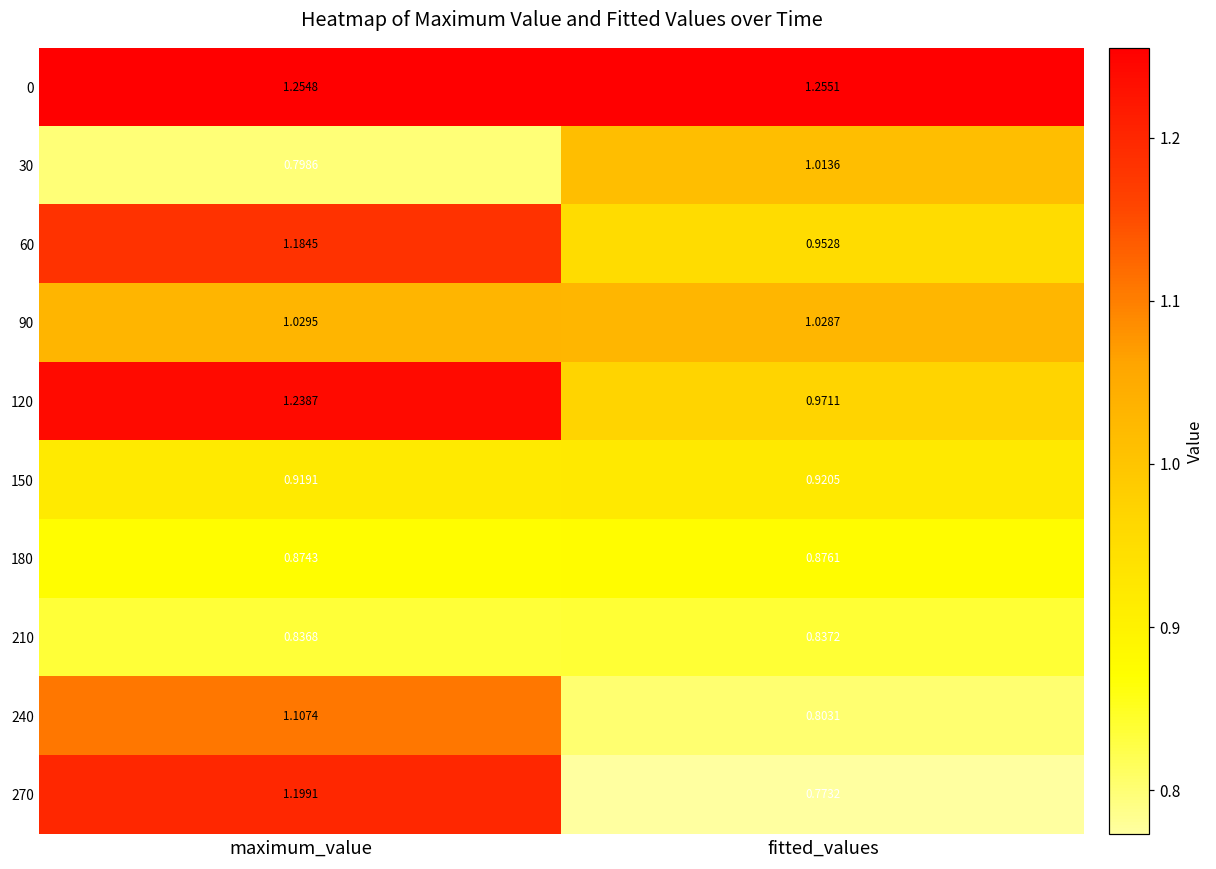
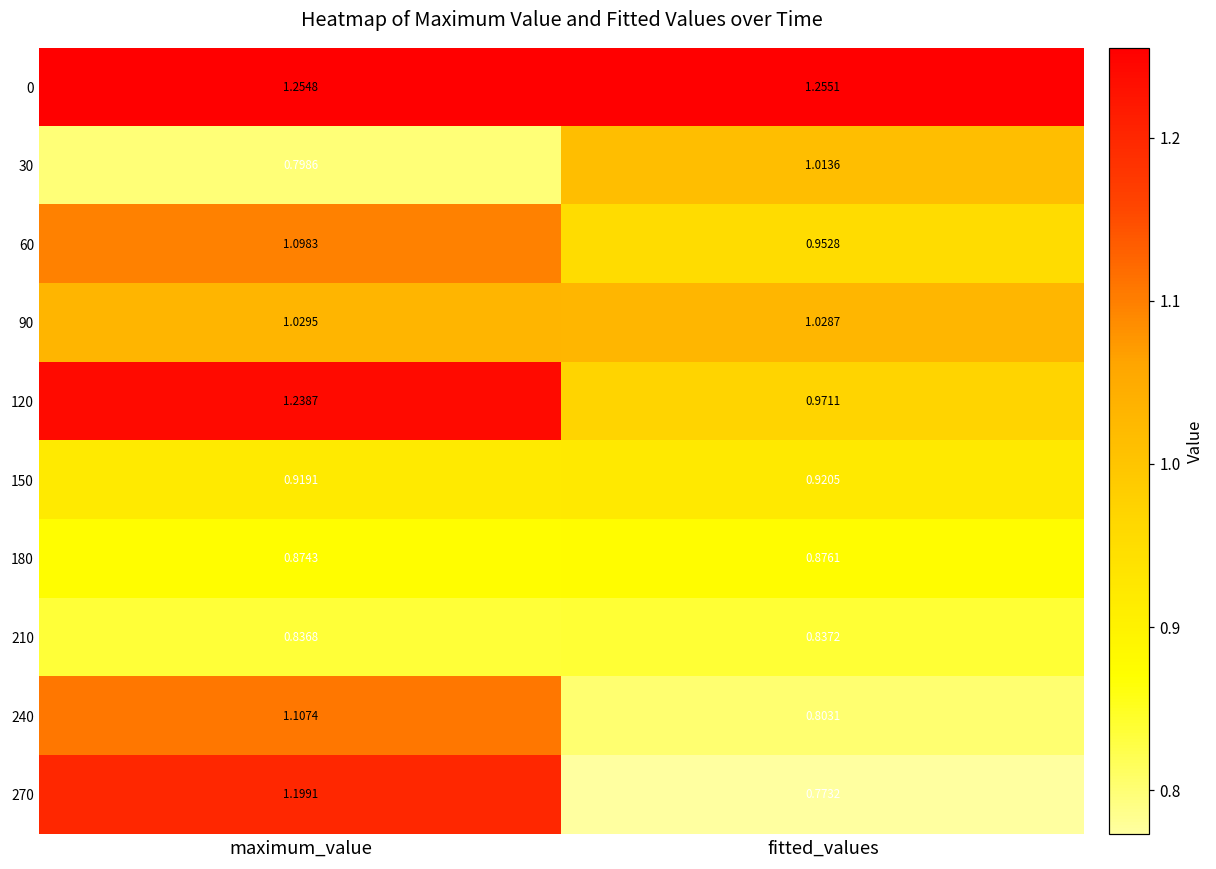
60, maximum_value: 1.1845 -> 1.0983
